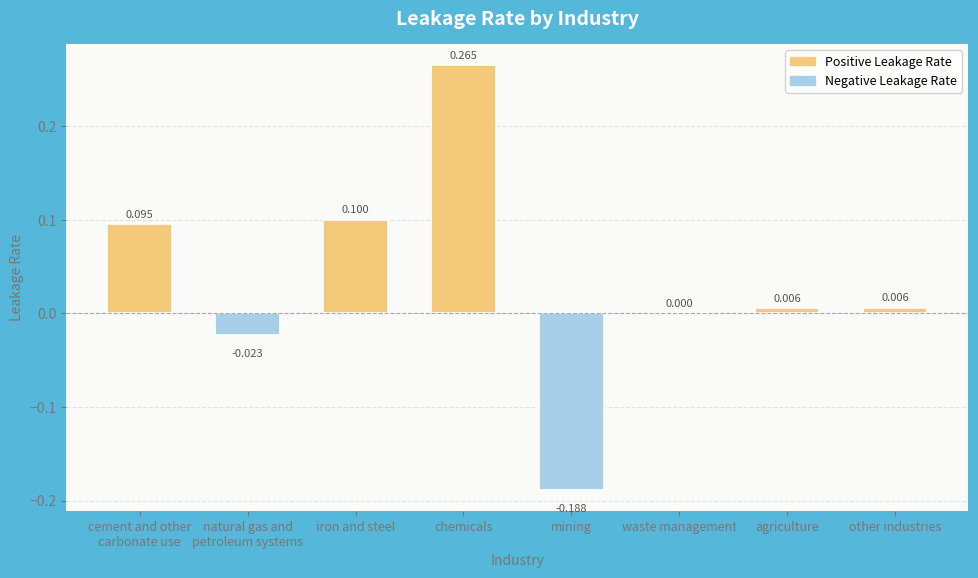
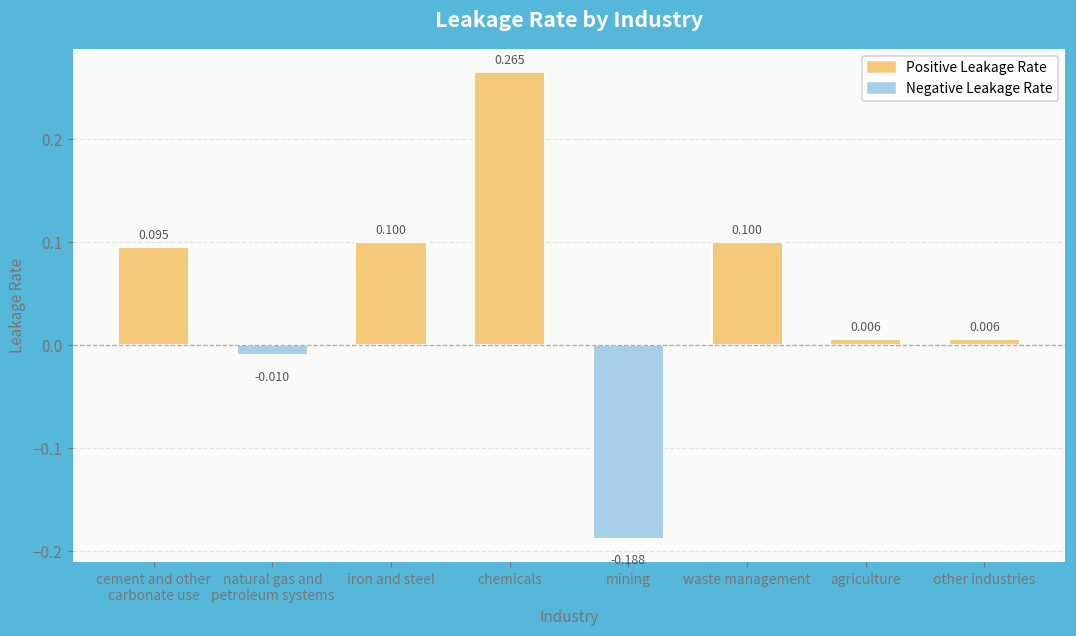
natural gas and petroleum systems: -0.023 -> -0.010
waste management: 0.000 -> 0.100
